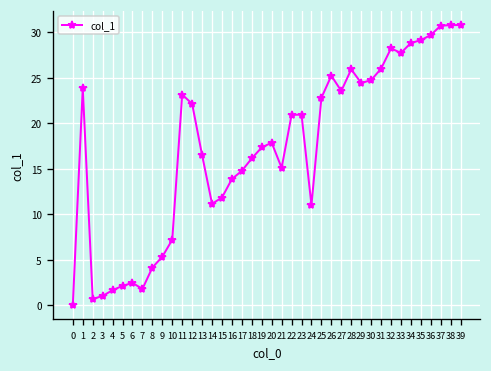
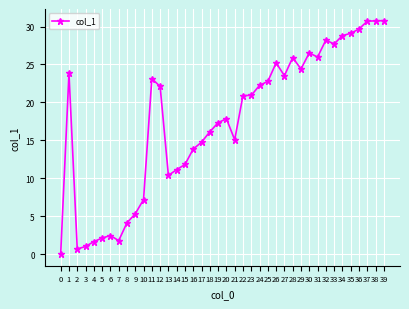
13: 16 -> 10
24: 11 -> 22
30: 25 -> 27
